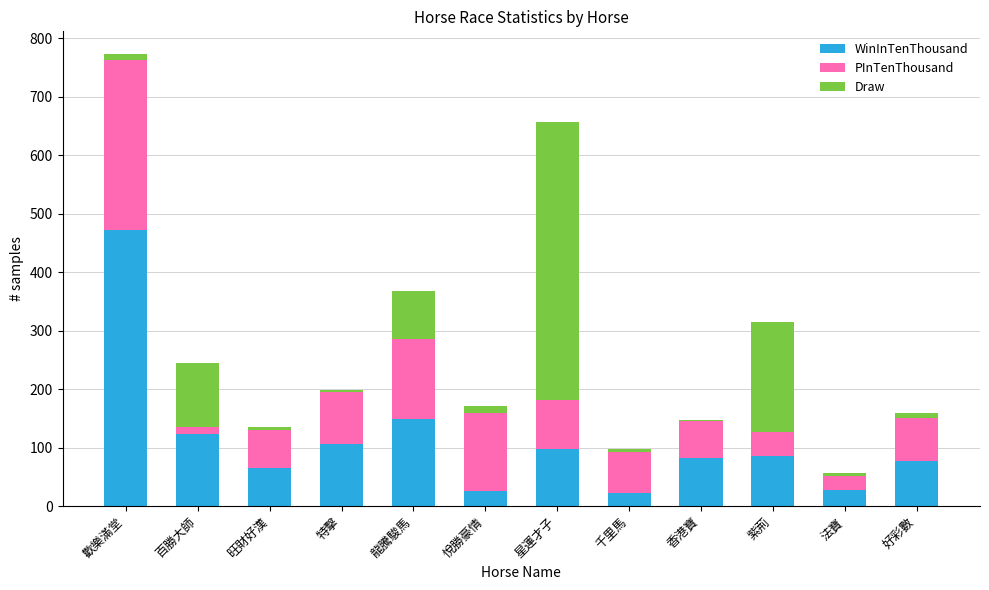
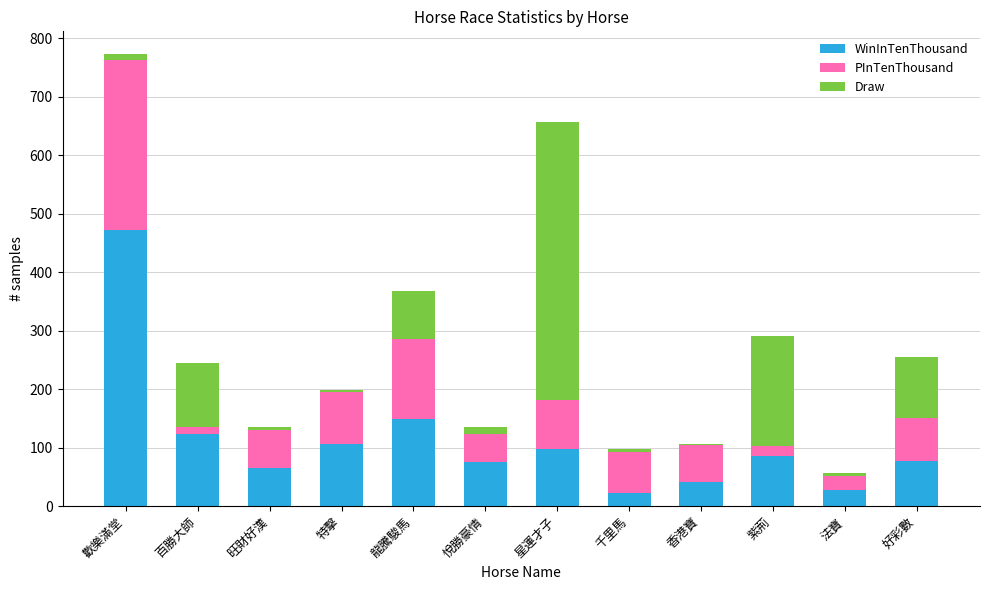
WinInTenThousand, 悅勝豪情: 30 -> 80
PInTenThousand, 悅勝豪情: 130 -> 50
WinInTenThousand, 香港寶: 80 -> 40
PInTenThousand, 紫荊: 40 -> 20
Draw, 好彩數: 10 -> 110
